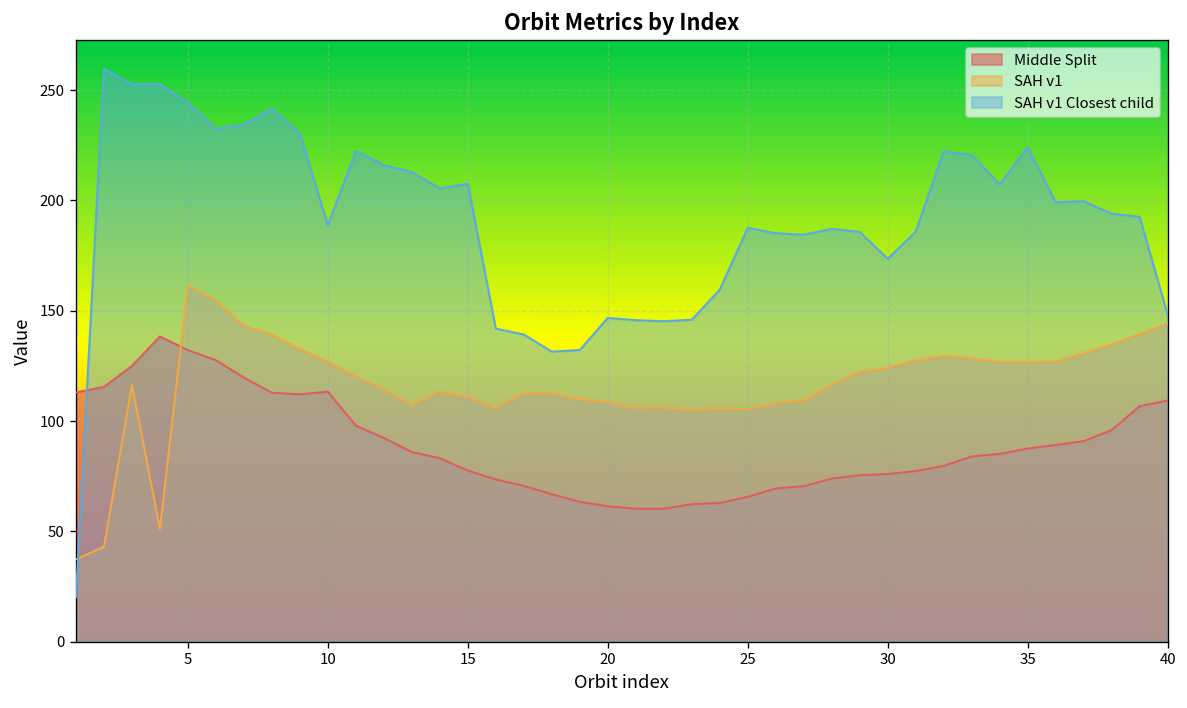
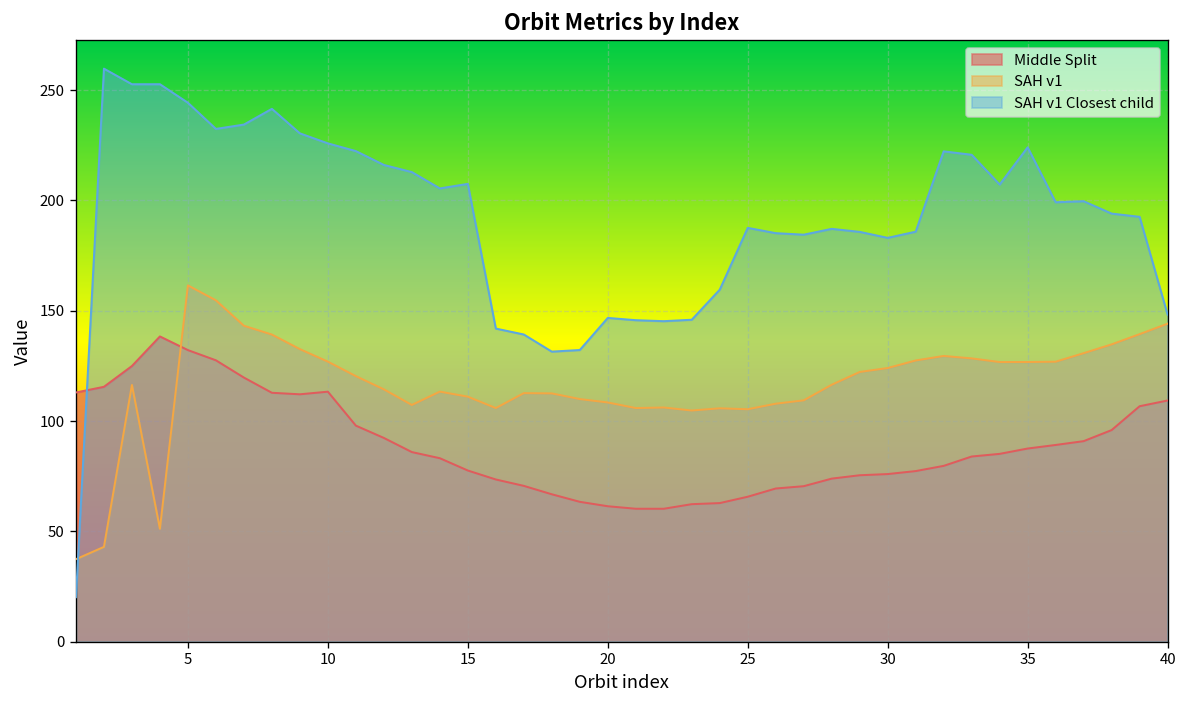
SAH v1 Closest child, 10: 189 -> 226
SAH v1 Closest child, 30: 174 -> 183
